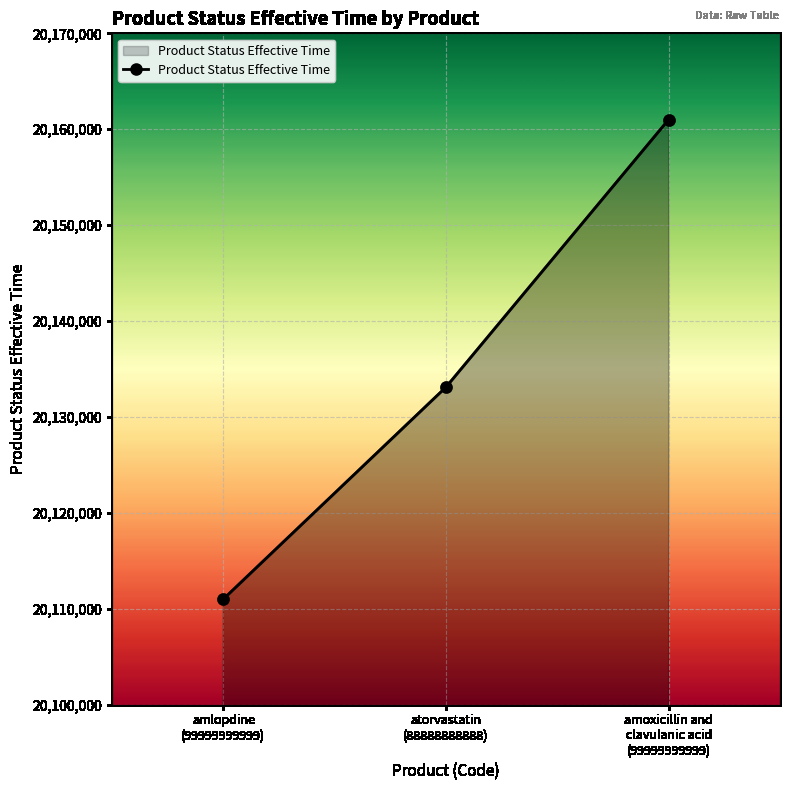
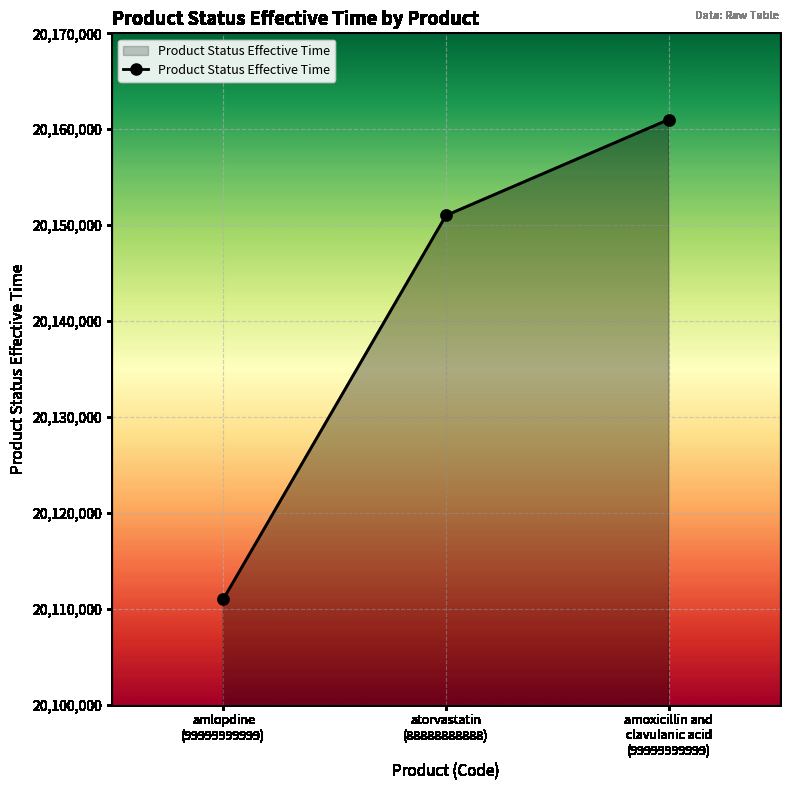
atorvastatin (88888888888): 20,133,000 -> 20,151,000
